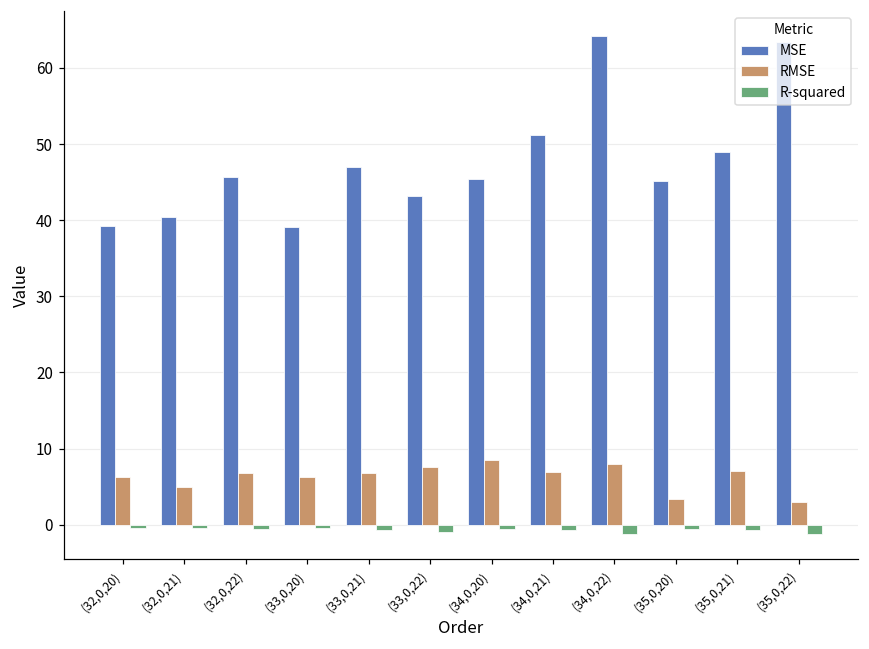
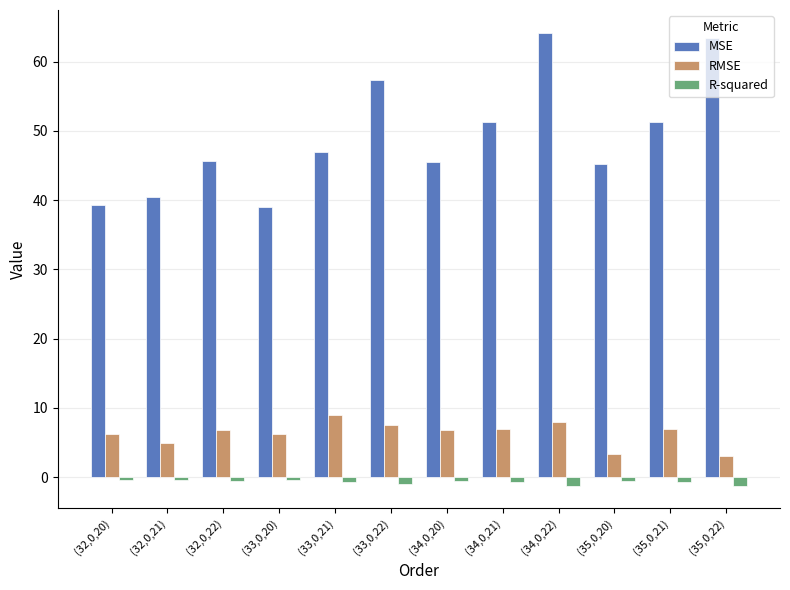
RMSE, (33,0,21): 7 -> 9
MSE, (33,0,22): 43 -> 57
RMSE, (34,0,20): 8 -> 7
MSE, (35,0,21): 49 -> 51
